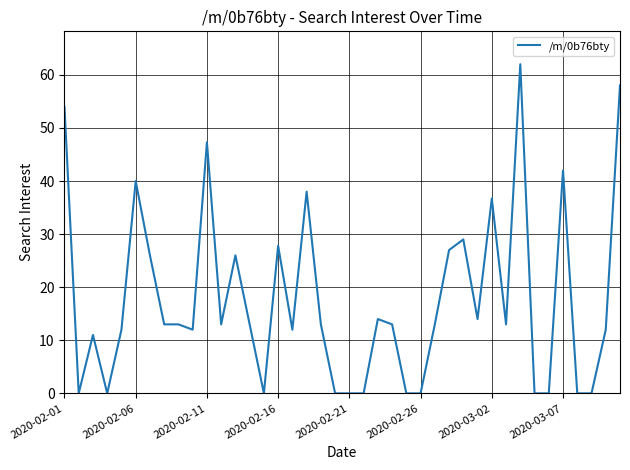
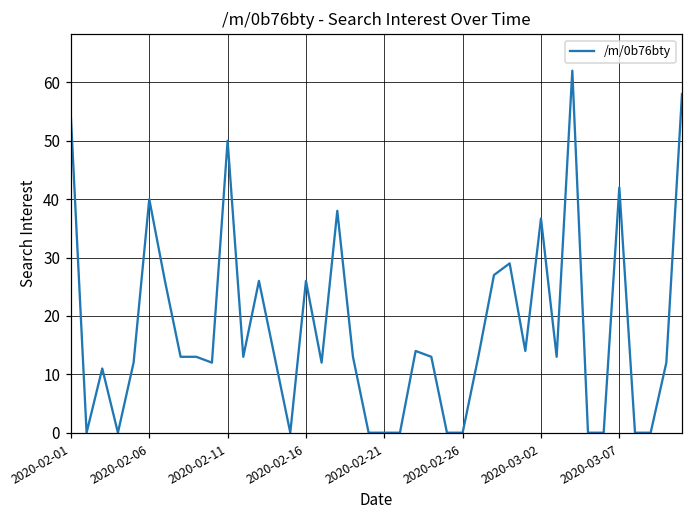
2020-02-11: 47 -> 50
2020-02-16: 28 -> 26
